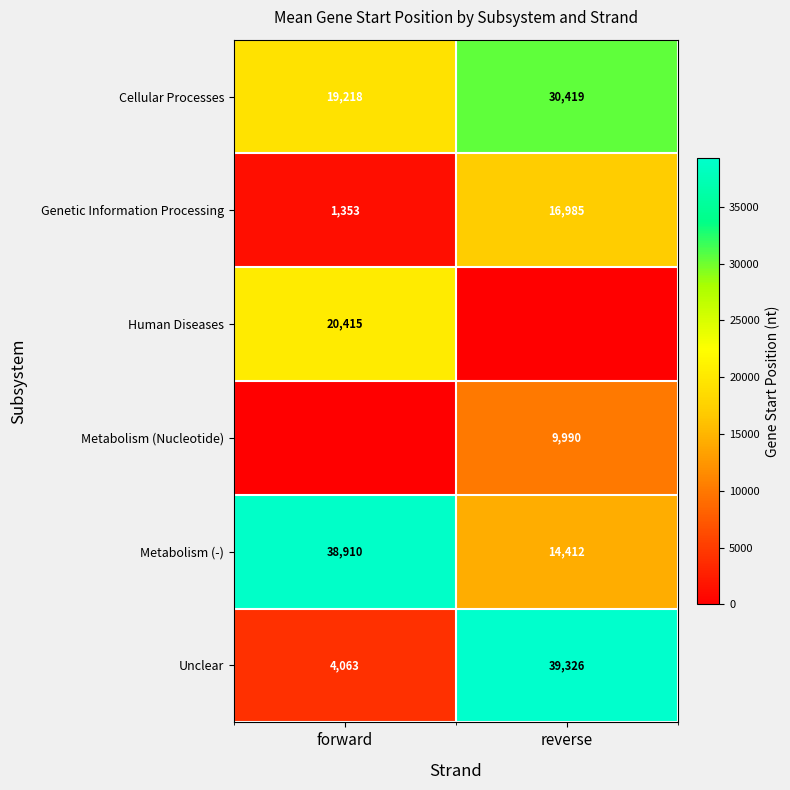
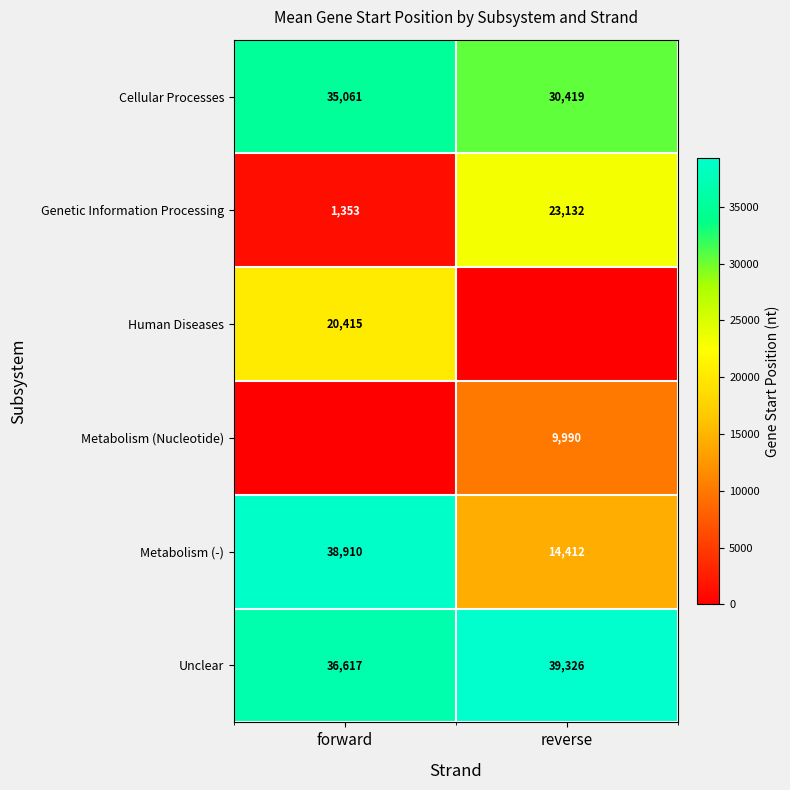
Cellular Processes, forward: 19,218 -> 35,061
Genetic Information Processing, reverse: 16,985 -> 23,132
Unclear, forward: 4,063 -> 36,617
